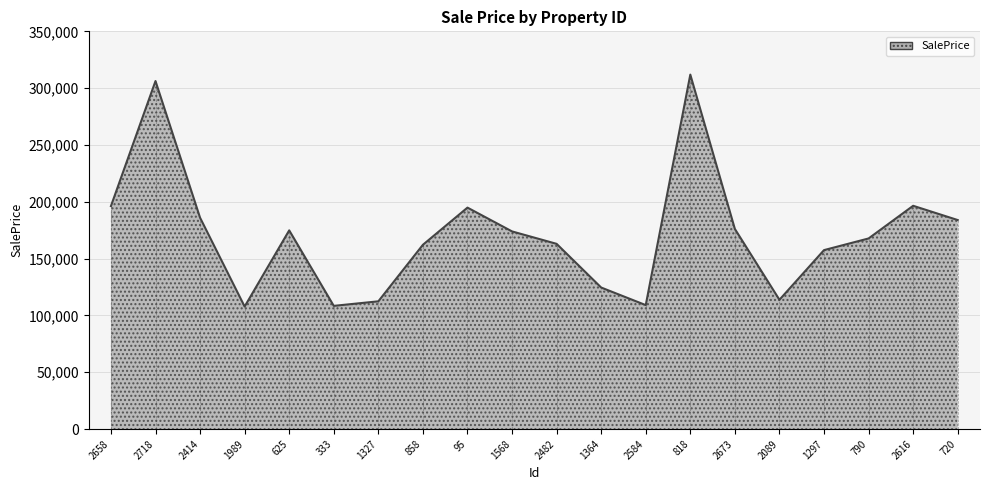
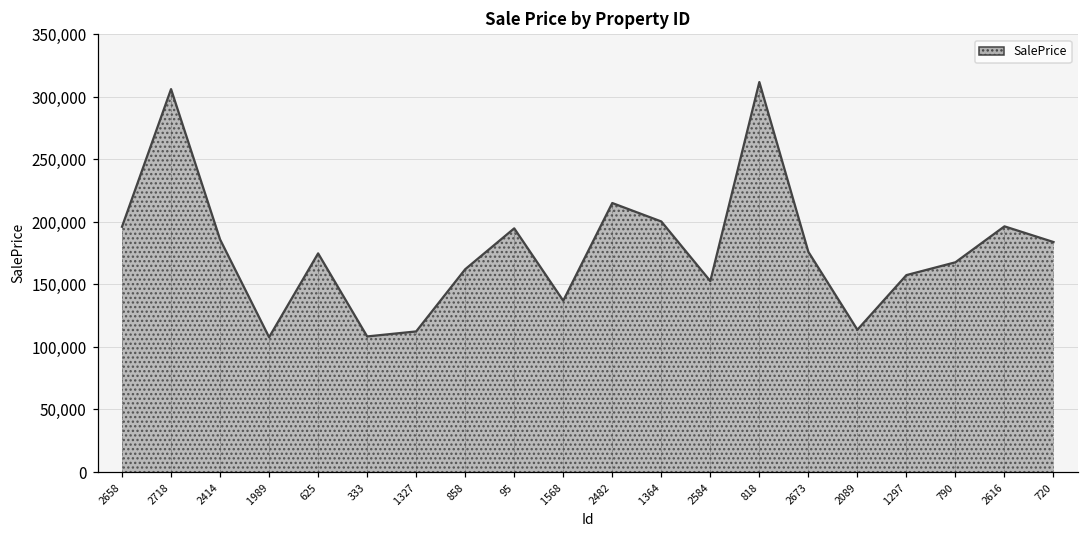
1568: 174,000 -> 137,000
2482: 163,000 -> 215,000
1364: 125,000 -> 200,000
2584: 109,000 -> 153,000
